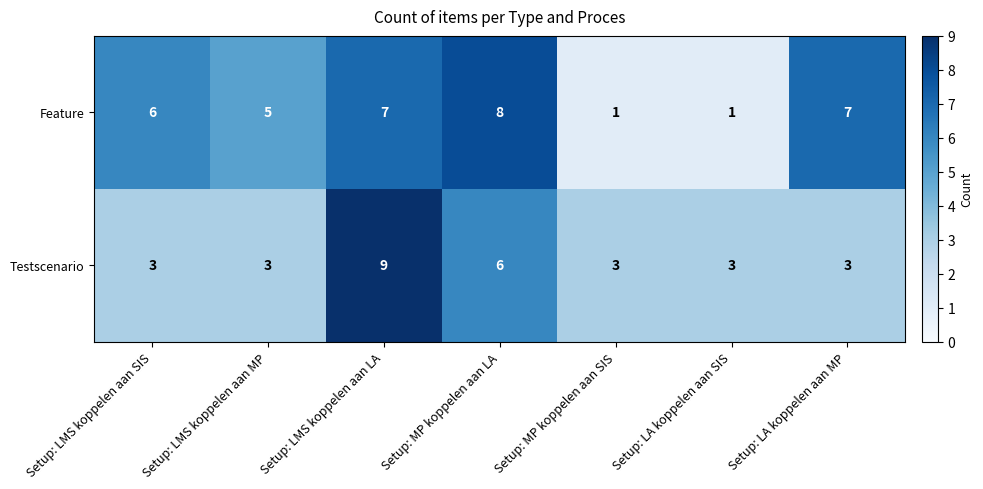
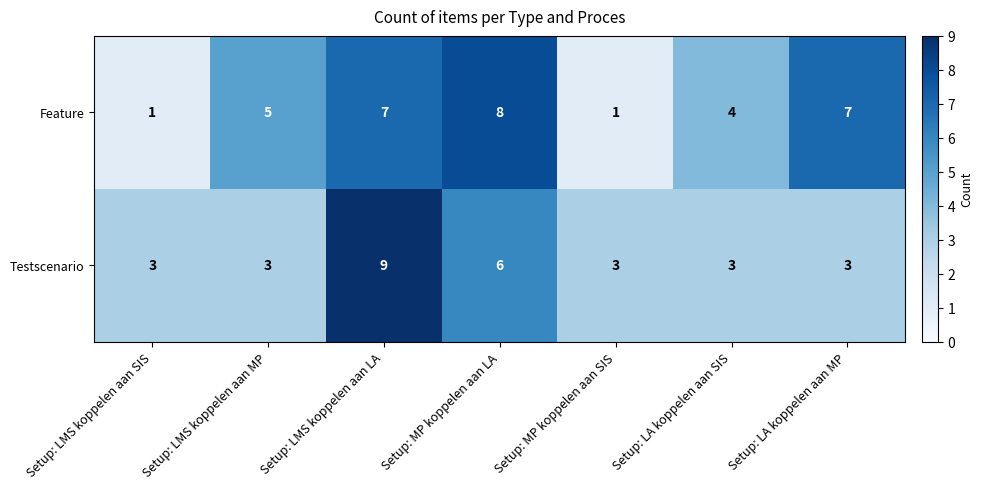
Feature, Setup: LMS koppelen aan SIS: 6 -> 1
Feature, Setup: LA koppelen aan SIS: 1 -> 4
